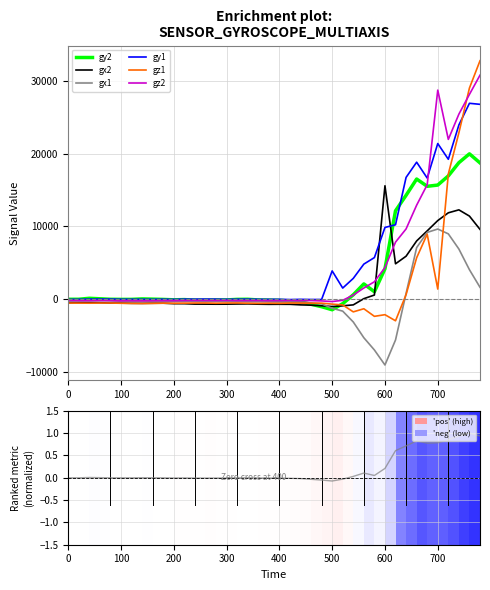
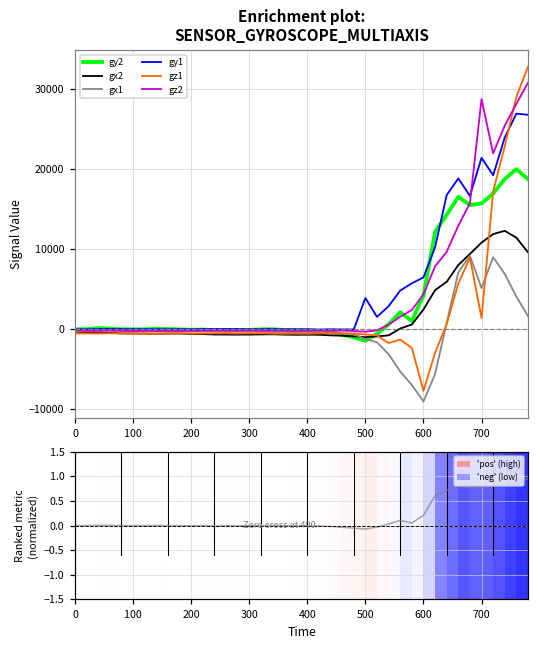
Enrichment plot: SENSOR_GYROSCOPE_MULTIAXIS, gx2, 600: 16000 -> 2000
Enrichment plot: SENSOR_GYROSCOPE_MULTIAXIS, gy1, 600: 10000 -> 6000
Enrichment plot: SENSOR_GYROSCOPE_MULTIAXIS, gz1, 600: -2000 -> -8000
Enrichment plot: SENSOR_GYROSCOPE_MULTIAXIS, gx1, 700: 10000 -> 5000
